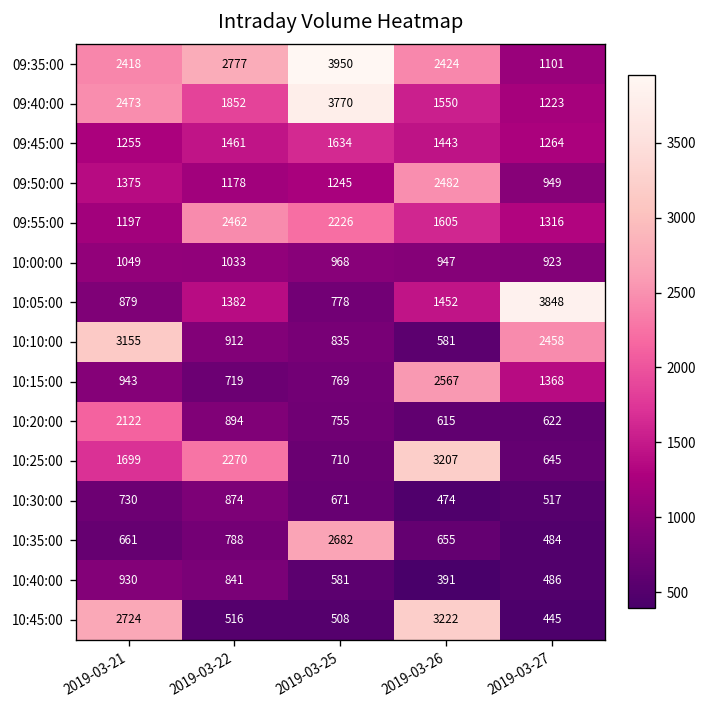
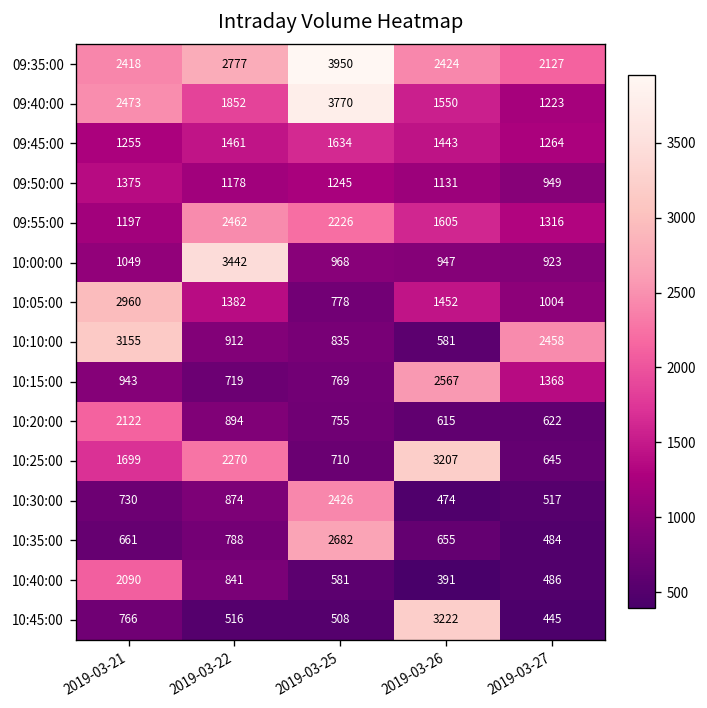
09:35:00, 2019-03-27: 1101 -> 2127
09:50:00, 2019-03-26: 2482 -> 1131
10:00:00, 2019-03-22: 1033 -> 3442
10:05:00, 2019-03-21: 879 -> 2960
10:05:00, 2019-03-27: 3848 -> 1004
10:30:00, 2019-03-25: 671 -> 2426
10:40:00, 2019-03-21: 930 -> 2090
10:45:00, 2019-03-21: 2724 -> 766
